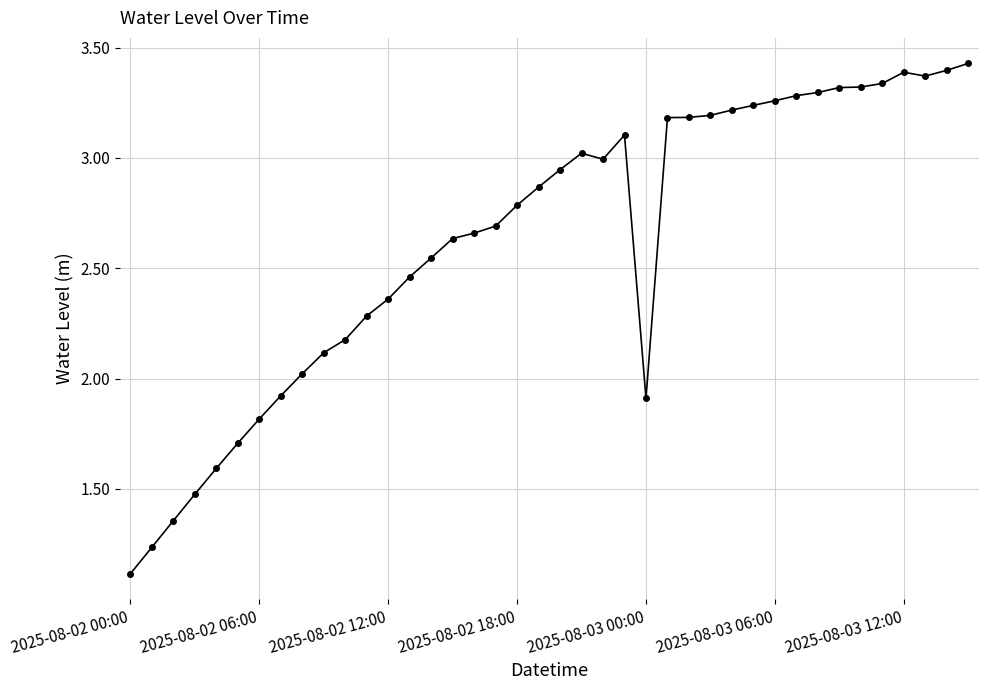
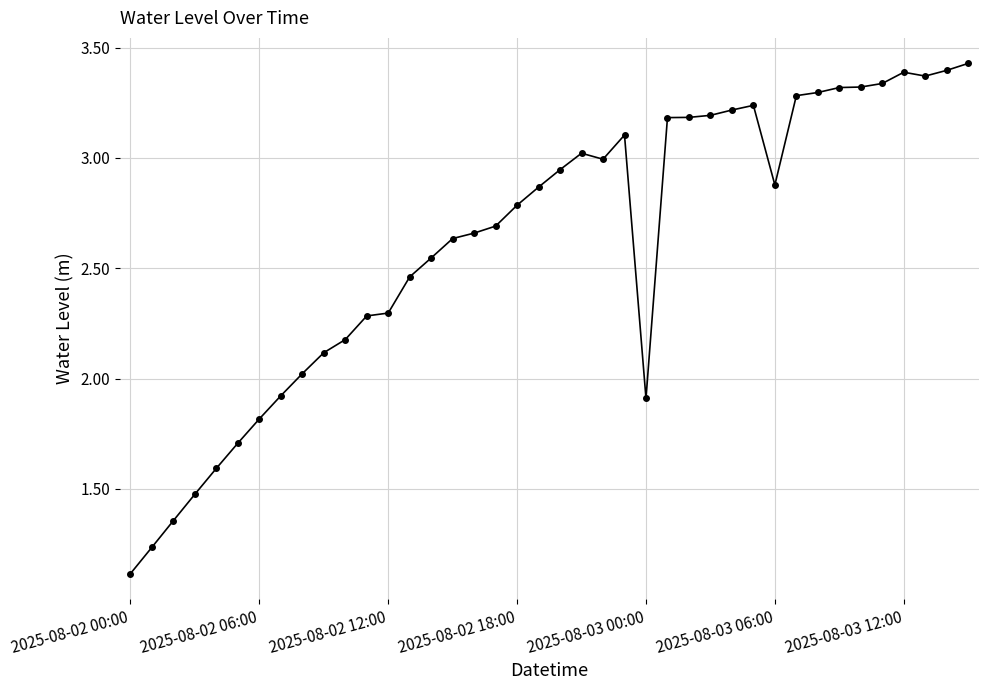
2025-08-02 12:00: 2.36 -> 2.30
2025-08-03 06:00: 3.26 -> 2.88
